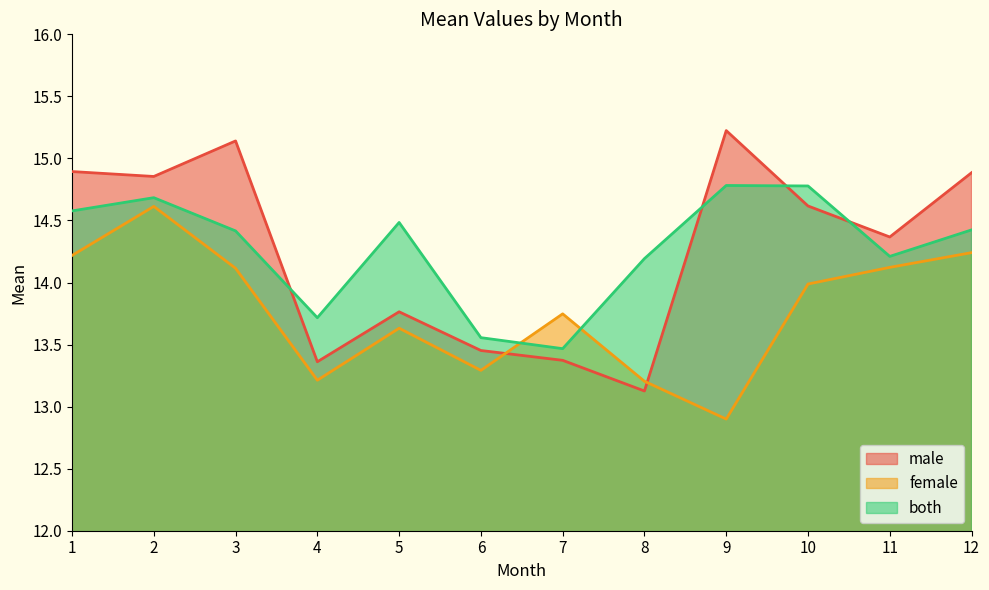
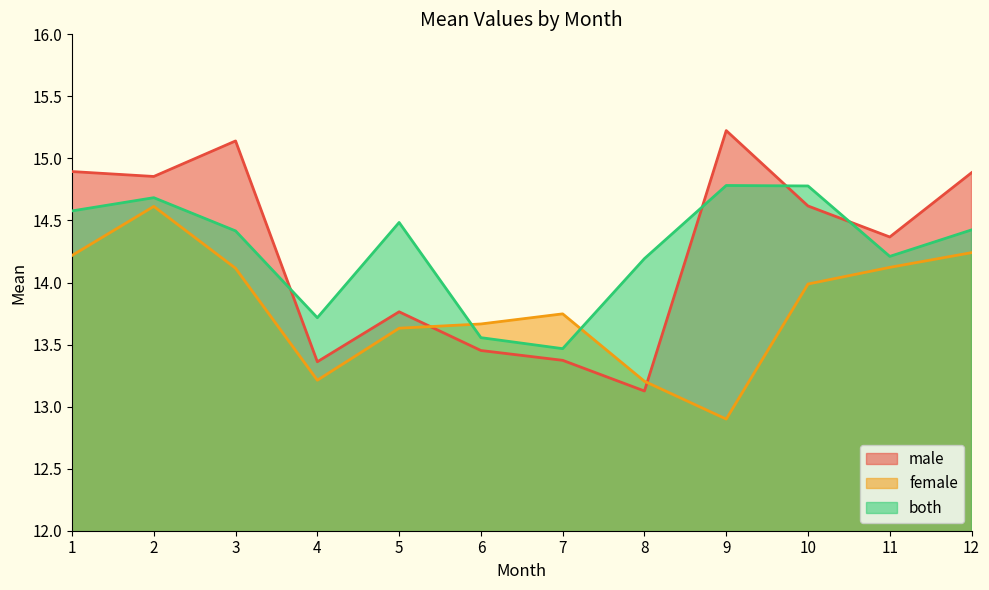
female, 6: 13.29 -> 13.67
